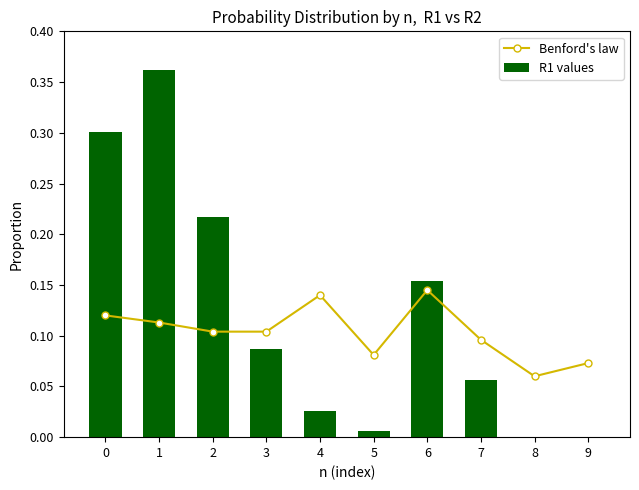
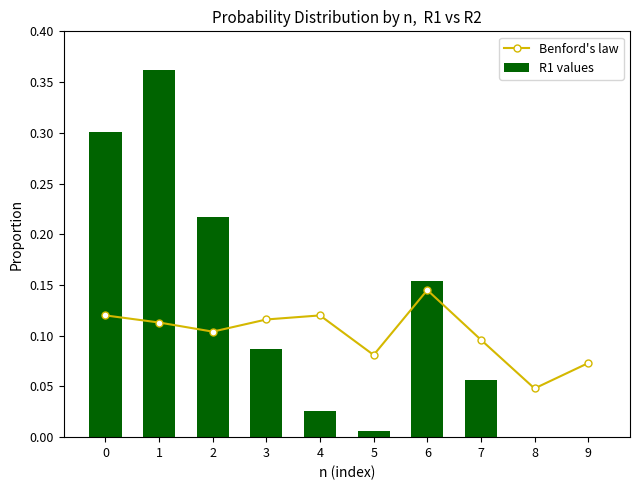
Benford's law, 3: 0.104 -> 0.116
Benford's law, 4: 0.14 -> 0.12
Benford's law, 8: 0.060 -> 0.048
